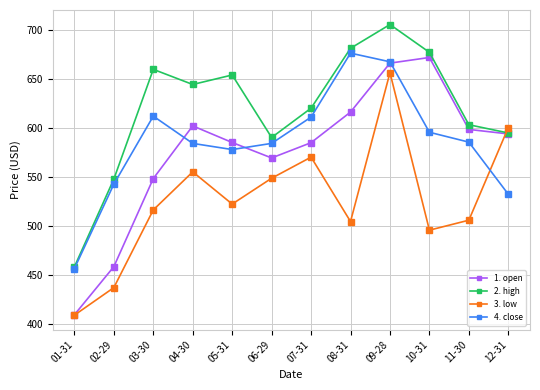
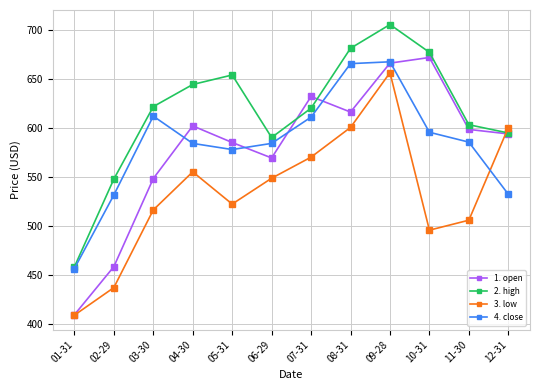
4. close, 02-29: 540 -> 530
2. high, 03-30: 660 -> 620
1. open, 07-31: 580 -> 630
3. low, 08-31: 500 -> 600
4. close, 08-31: 680 -> 670
